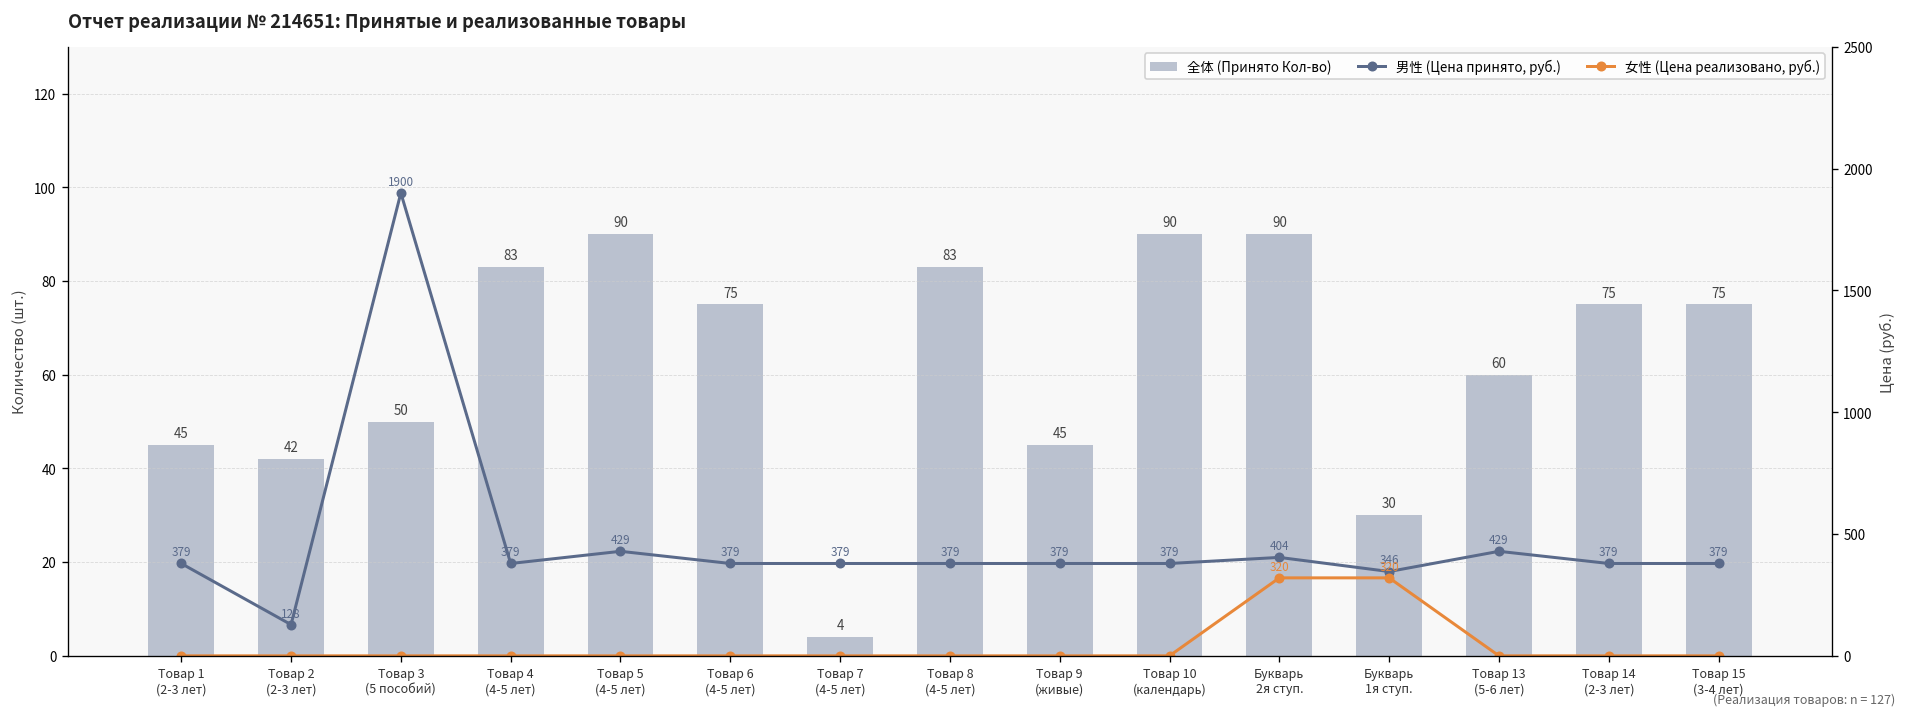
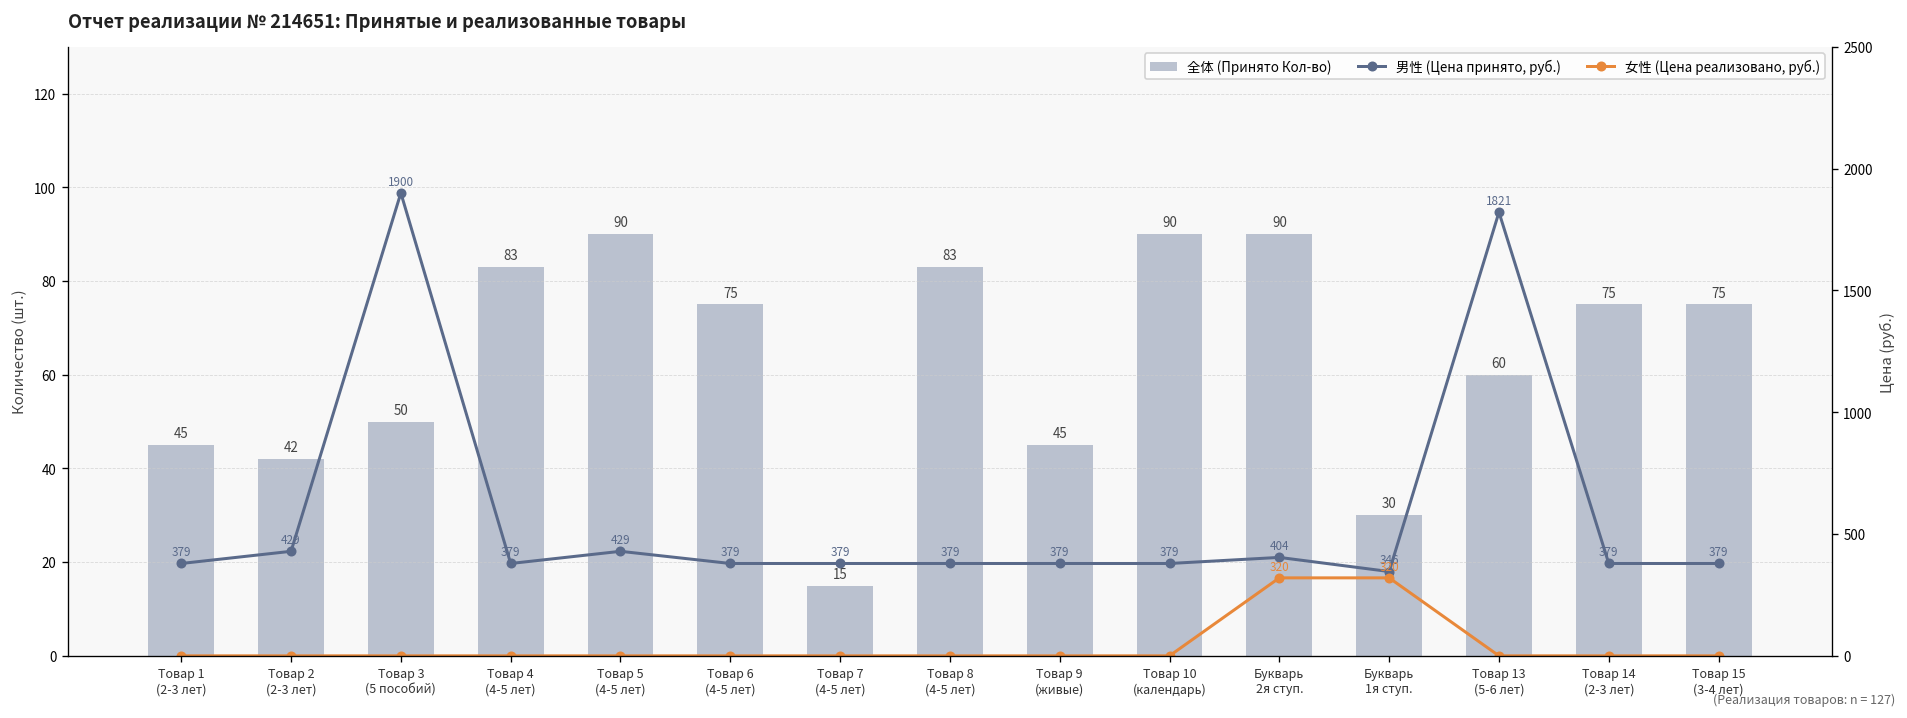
全体 (Принято Кол-во), Товар 7 (4-5 лет): 4 -> 15
男性 (Цена принято, руб.), Товар 2 (2-3 лет): 128 -> 429
男性 (Цена принято, руб.), Товар 13 (5-6 лет): 429 -> 1821
